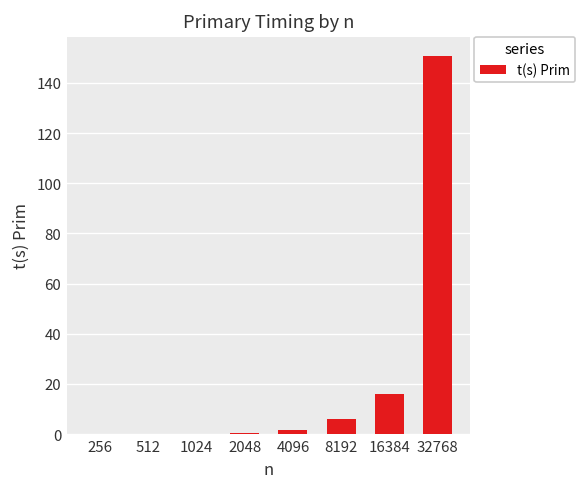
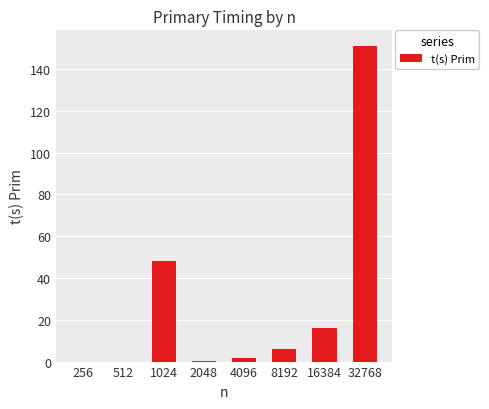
1024: 0 -> 48
